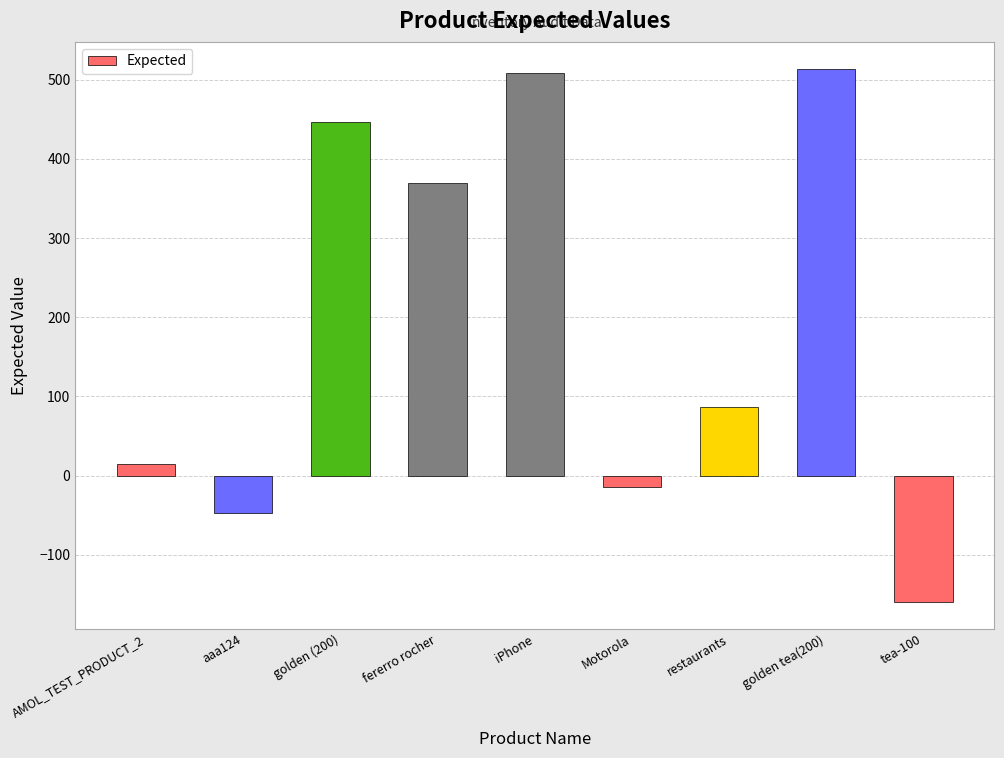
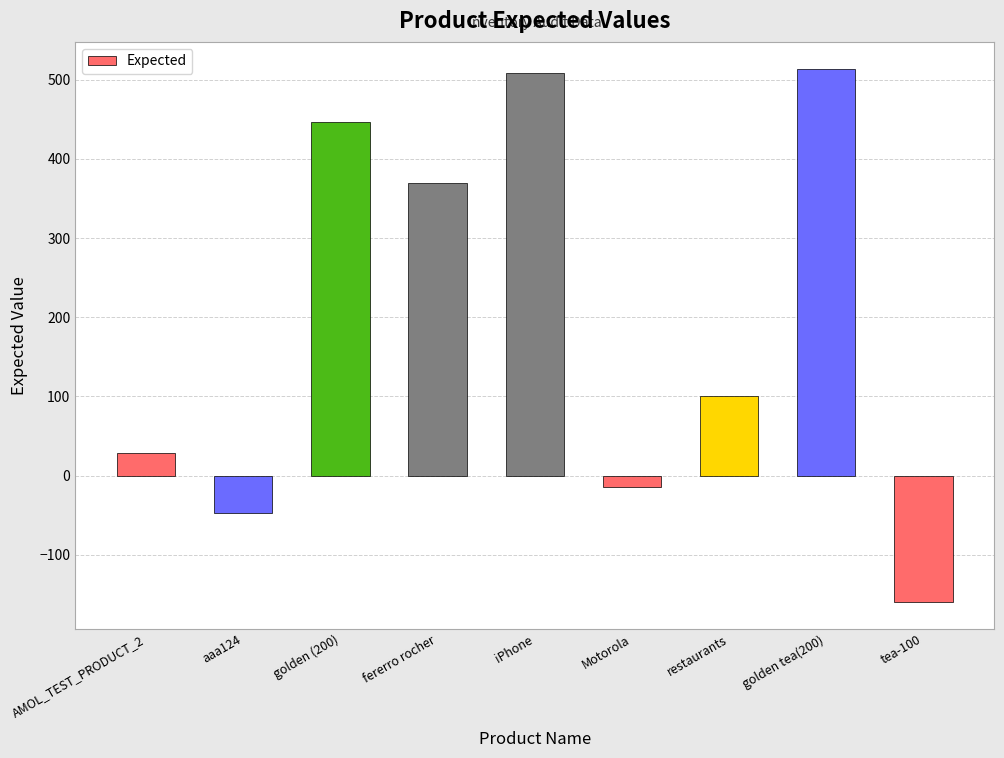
AMOL_TEST_PRODUCT_2: 10 -> 30
restaurants: 90 -> 100
